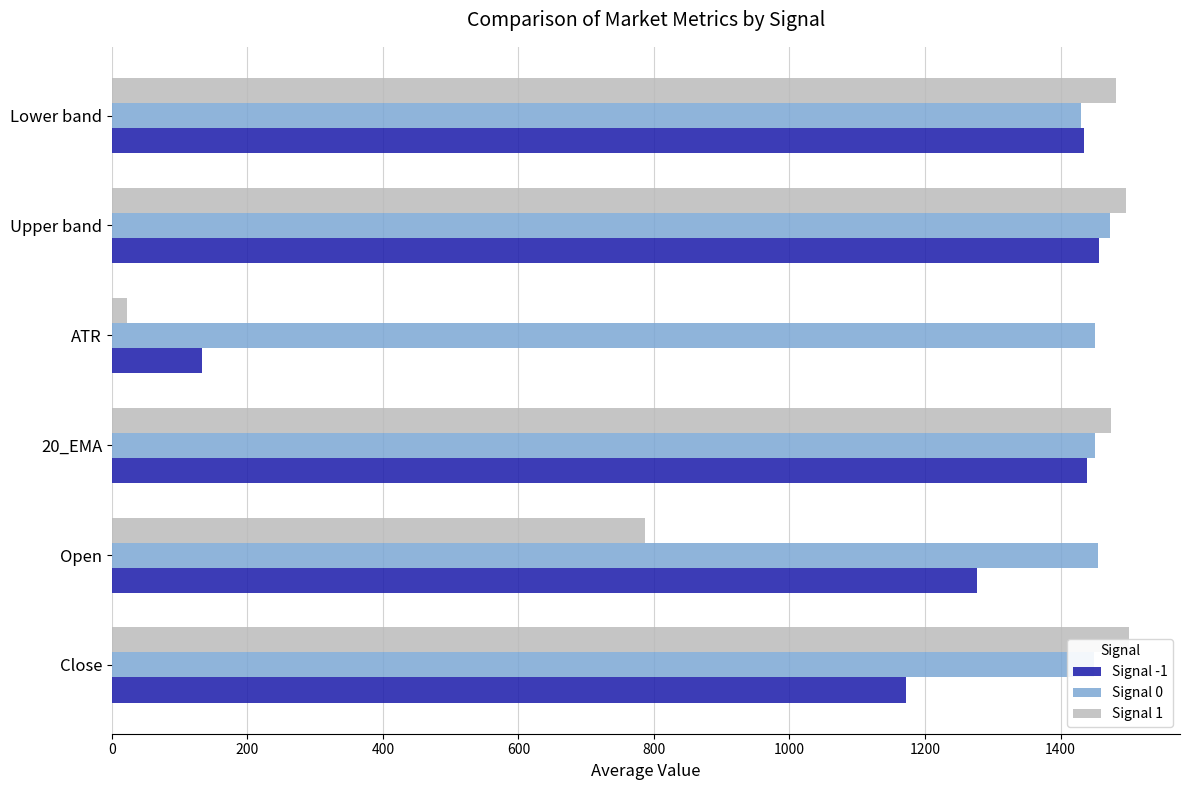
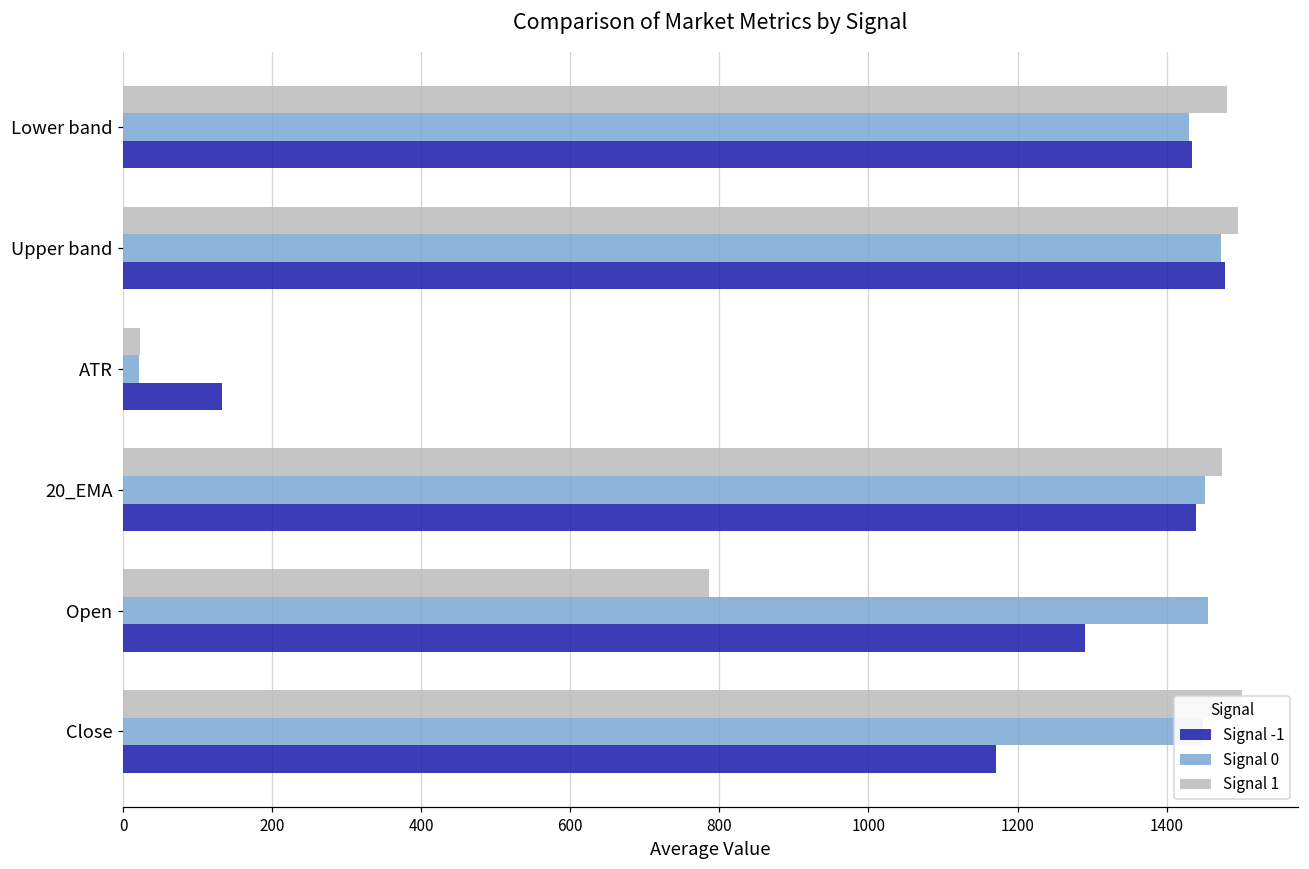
Signal -1, Upper band: 1460 -> 1480
Signal 0, ATR: 1450 -> 20
Signal -1, Open: 1280 -> 1290
